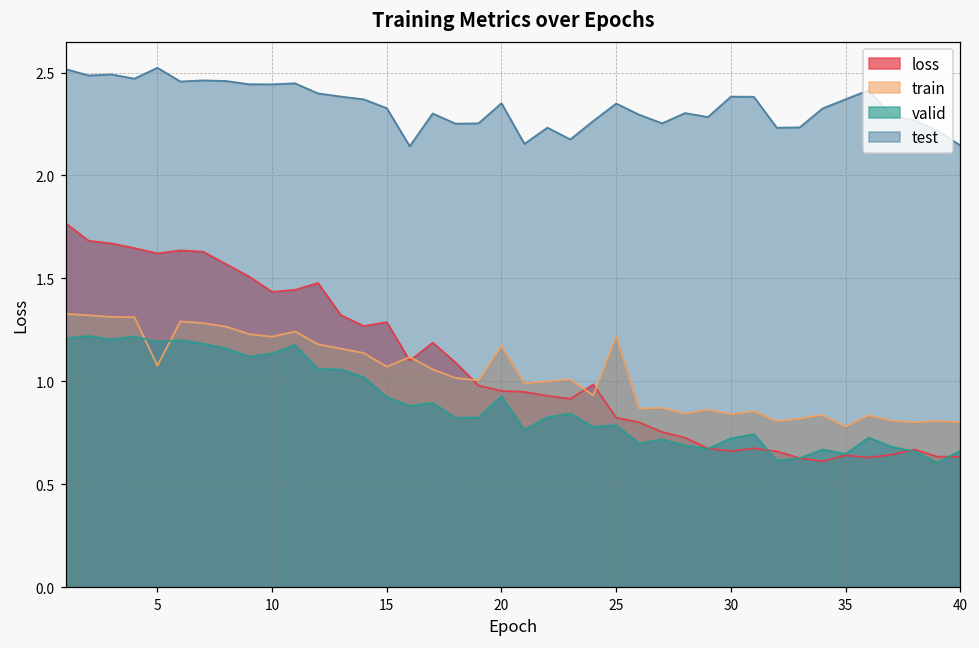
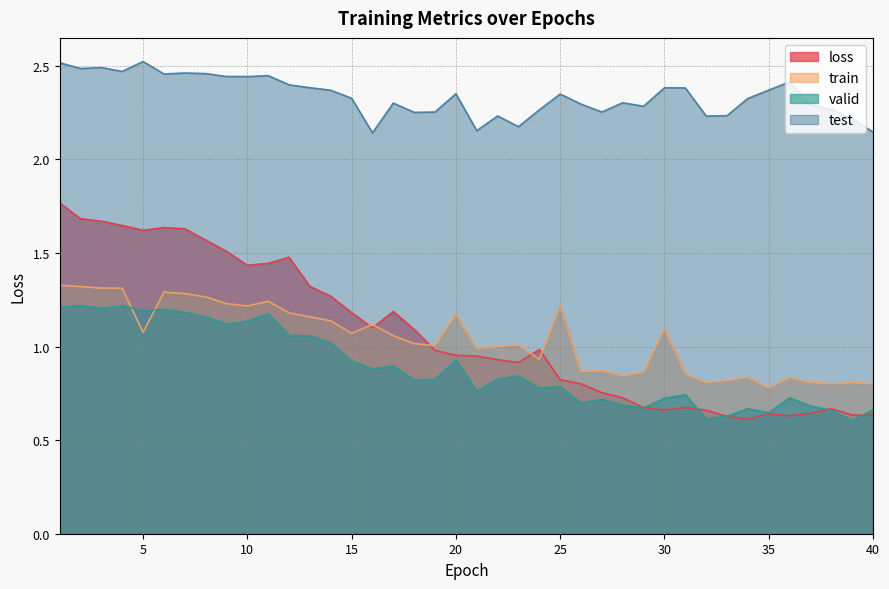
loss, 15: 1.29 -> 1.18
train, 30: 0.84 -> 1.10
